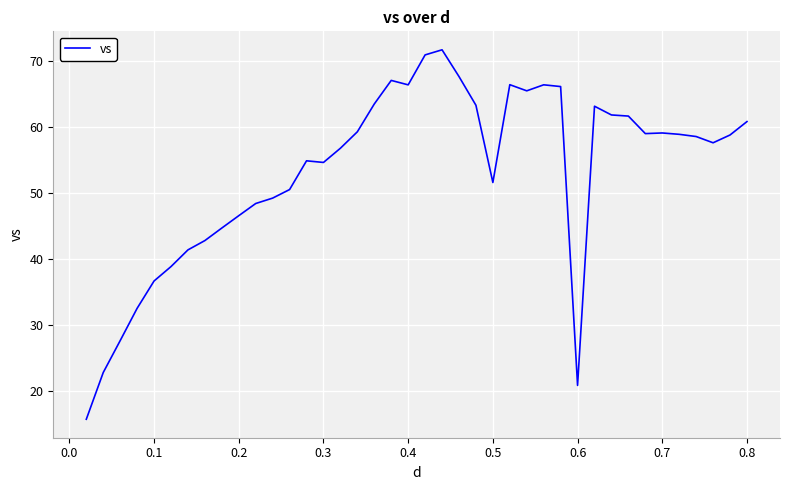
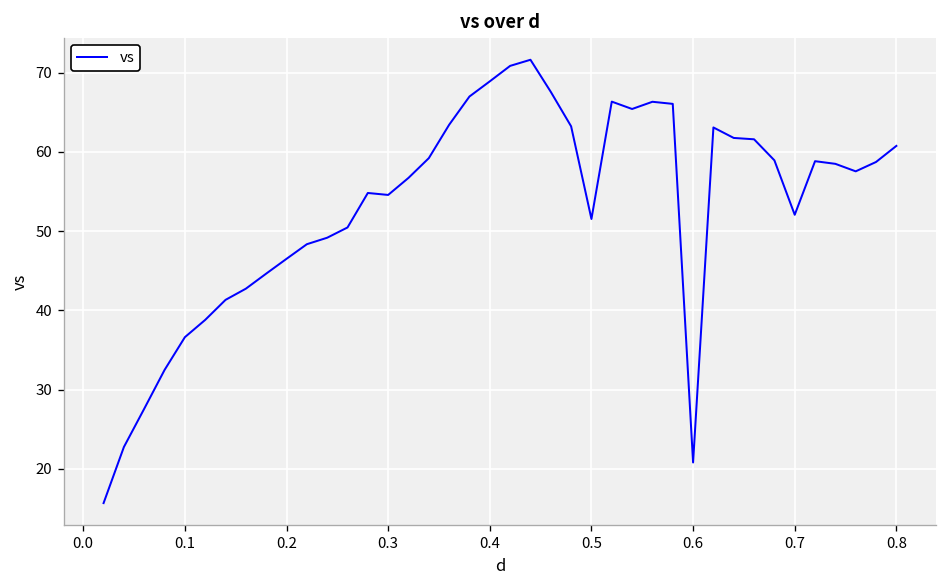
0.4: 66 -> 69
0.7: 59 -> 52
